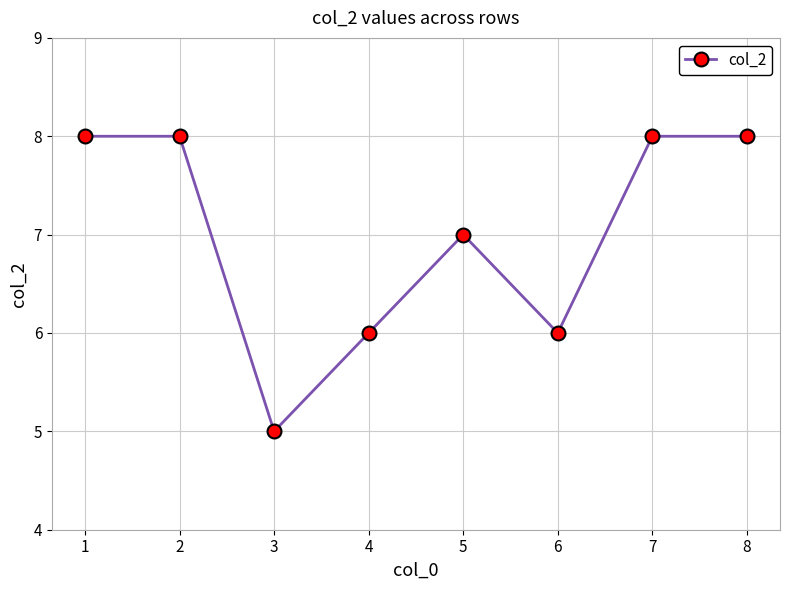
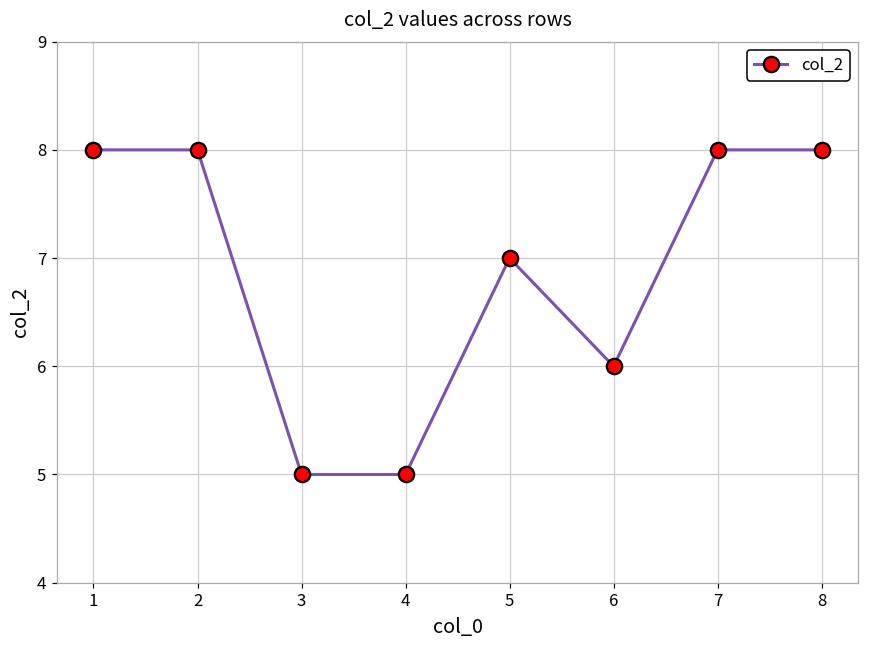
4: 6 -> 5
